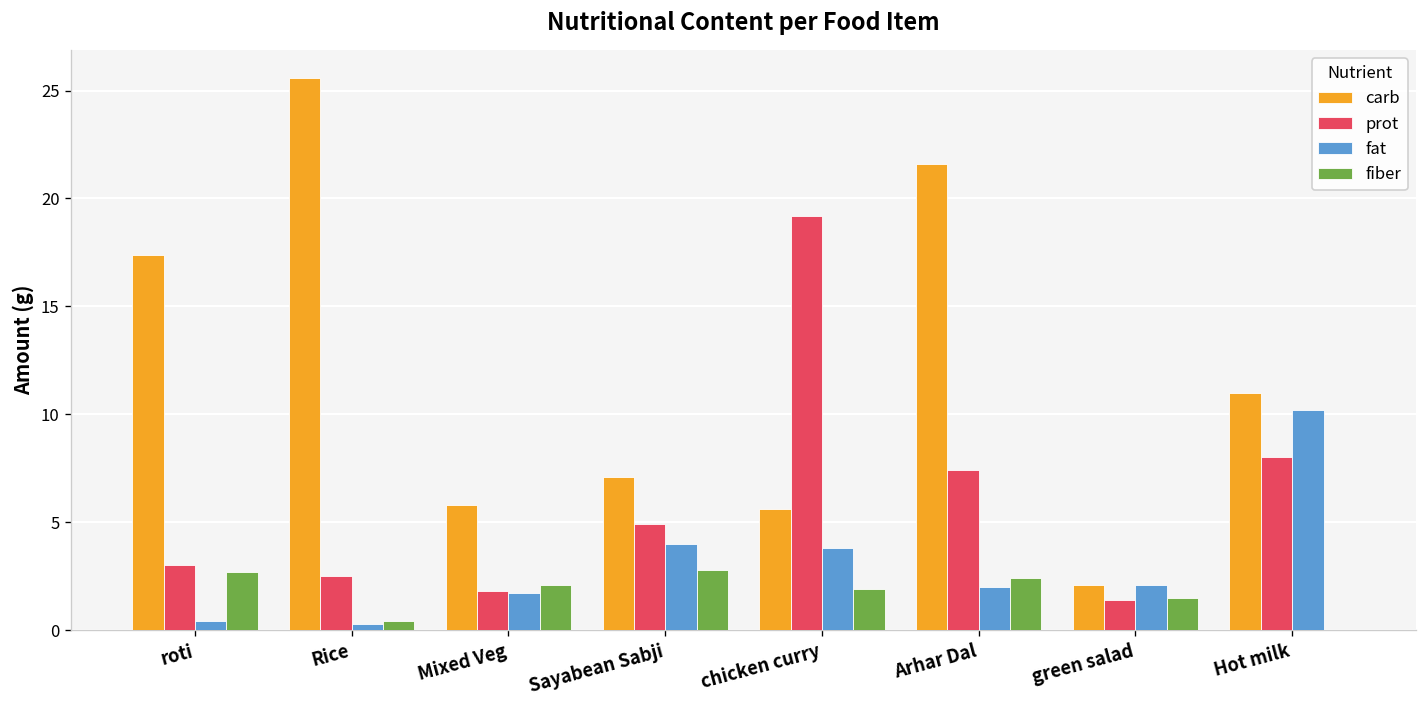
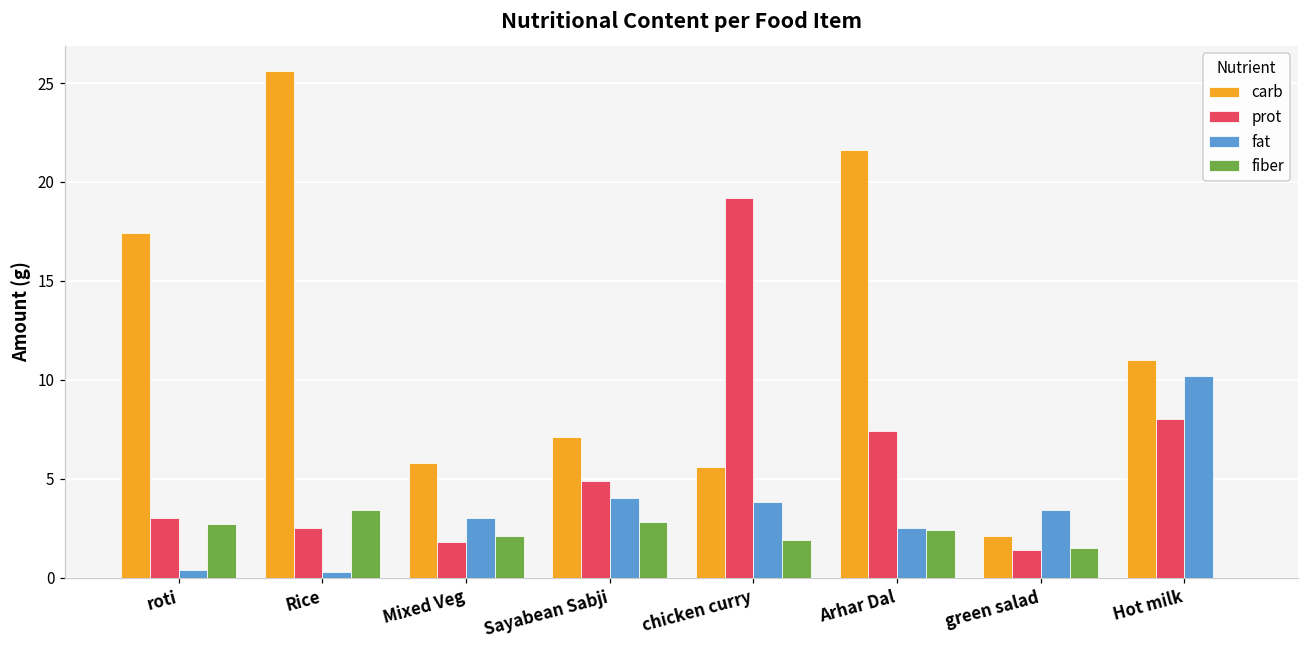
fiber, Rice: 0.4 -> 3.4
fat, Mixed Veg: 1.7 -> 3.0
fat, Arhar Dal: 2.0 -> 2.5
fat, green salad: 2.1 -> 3.4
